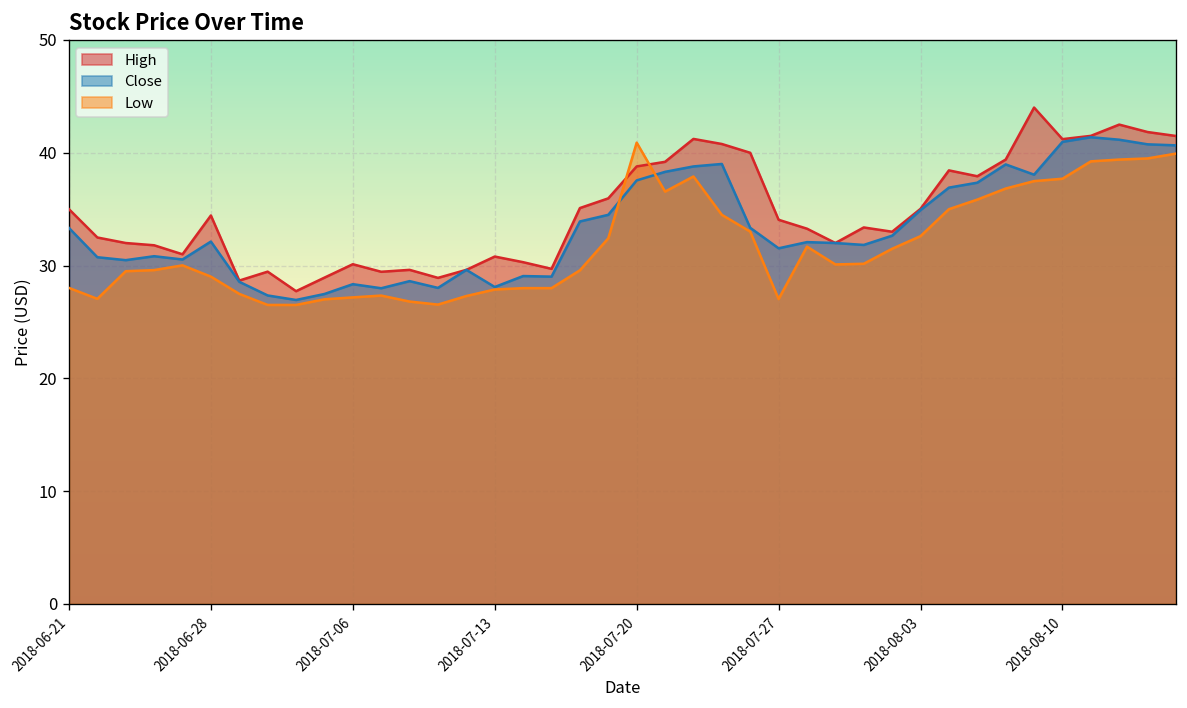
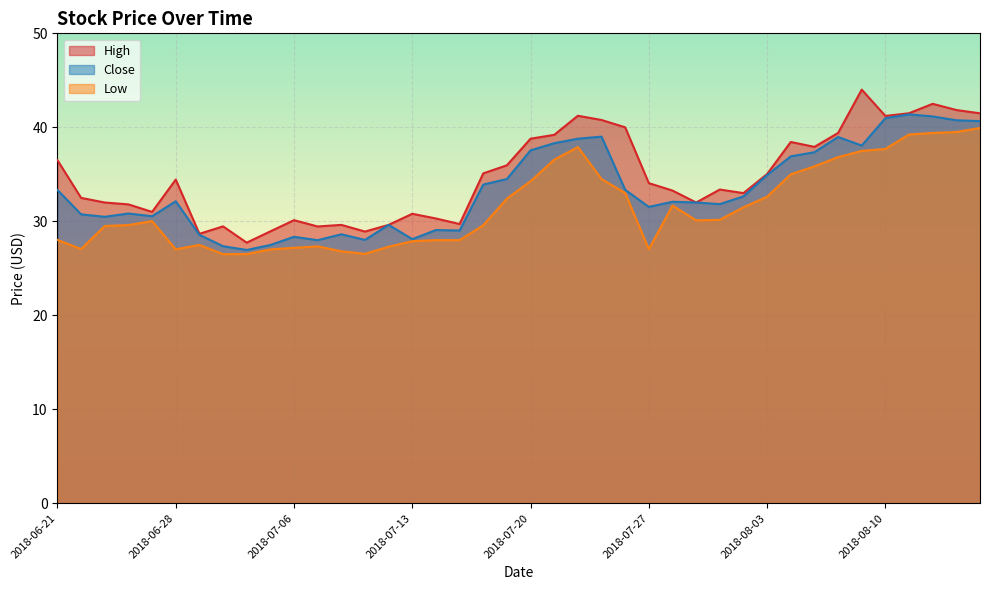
High, 2018-06-21: 35 -> 37
Low, 2018-06-28: 29 -> 27
Low, 2018-07-20: 41 -> 34
